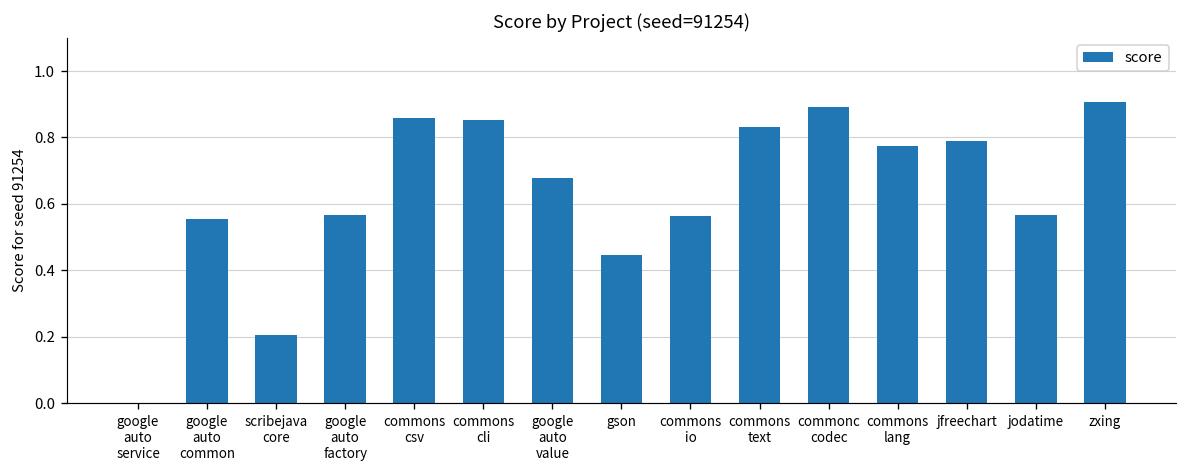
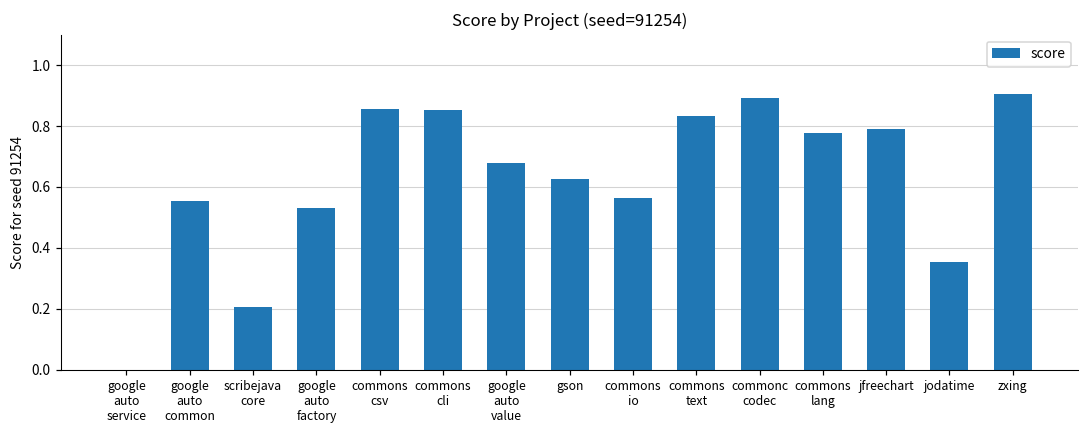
google auto factory: 0.57 -> 0.53
gson: 0.45 -> 0.63
jodatime: 0.57 -> 0.35
